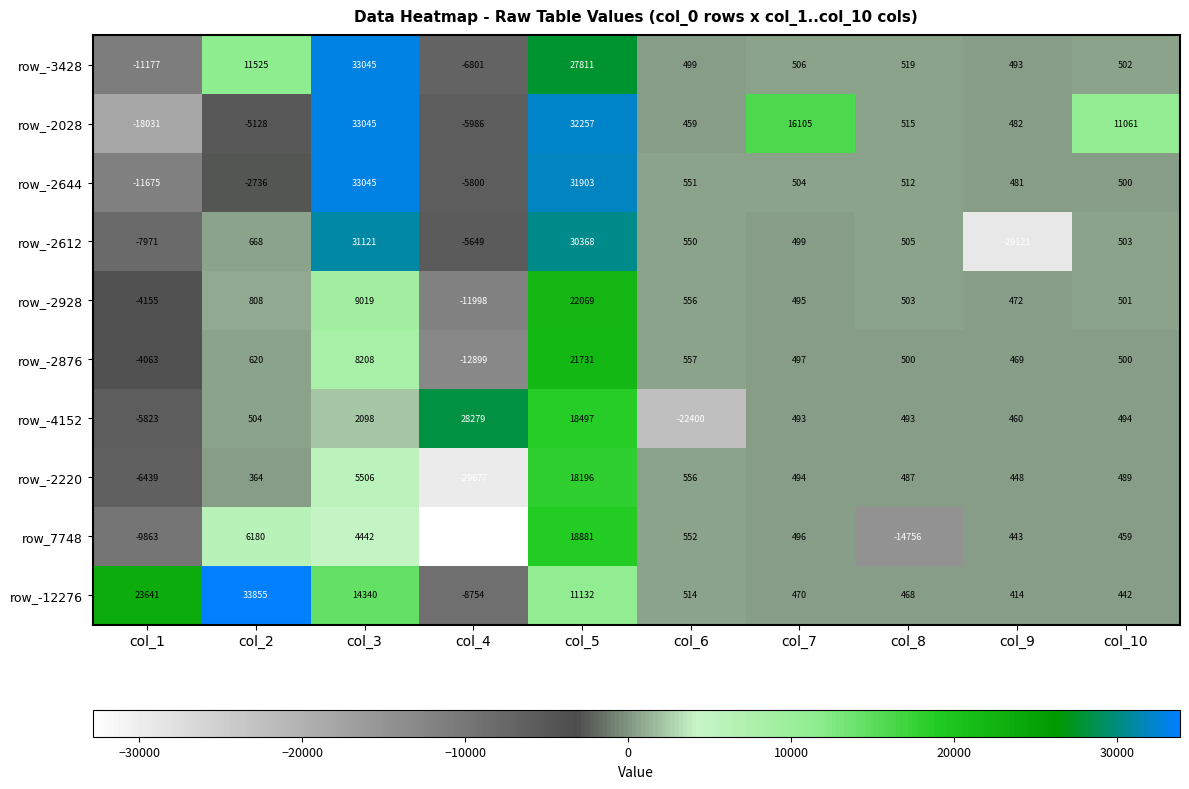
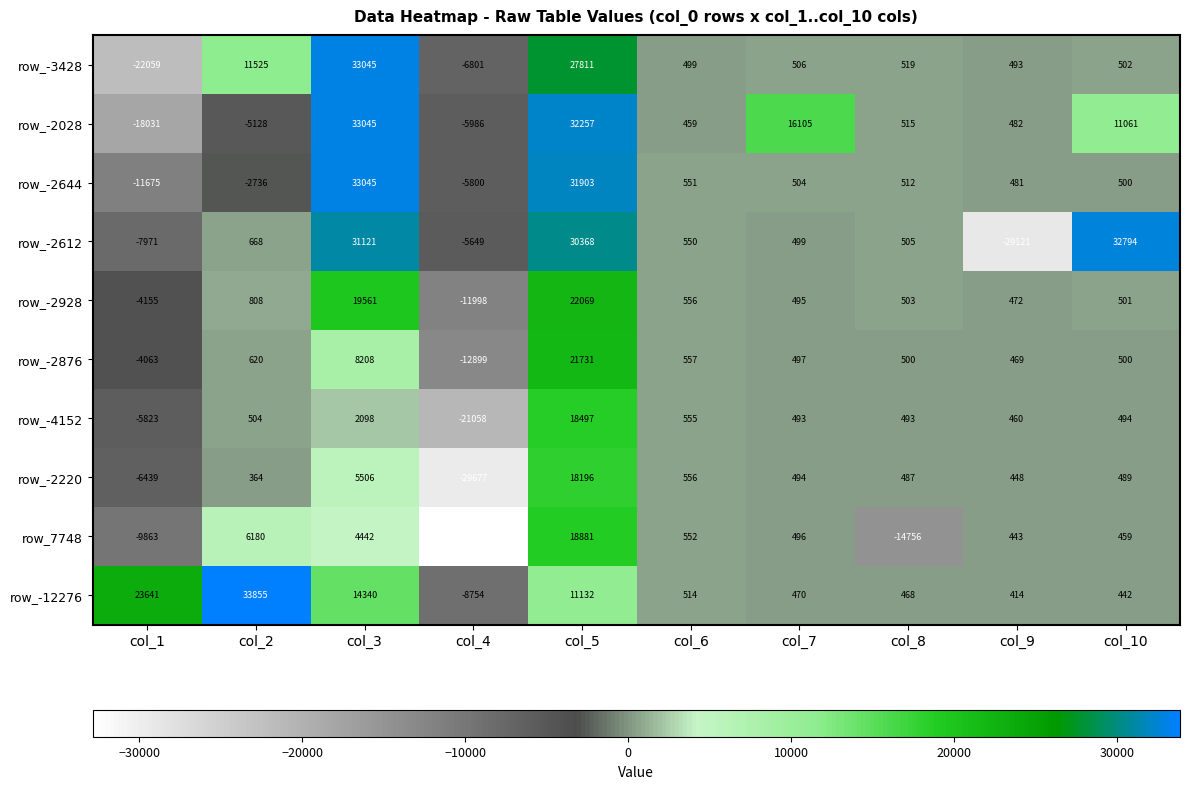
row_-3428, col_1: -11177 -> -22059
row_-2612, col_10: 503 -> 32794
row_-2928, col_3: 9019 -> 19561
row_-4152, col_4: 28279 -> -21058
row_-4152, col_6: -22400 -> 555
